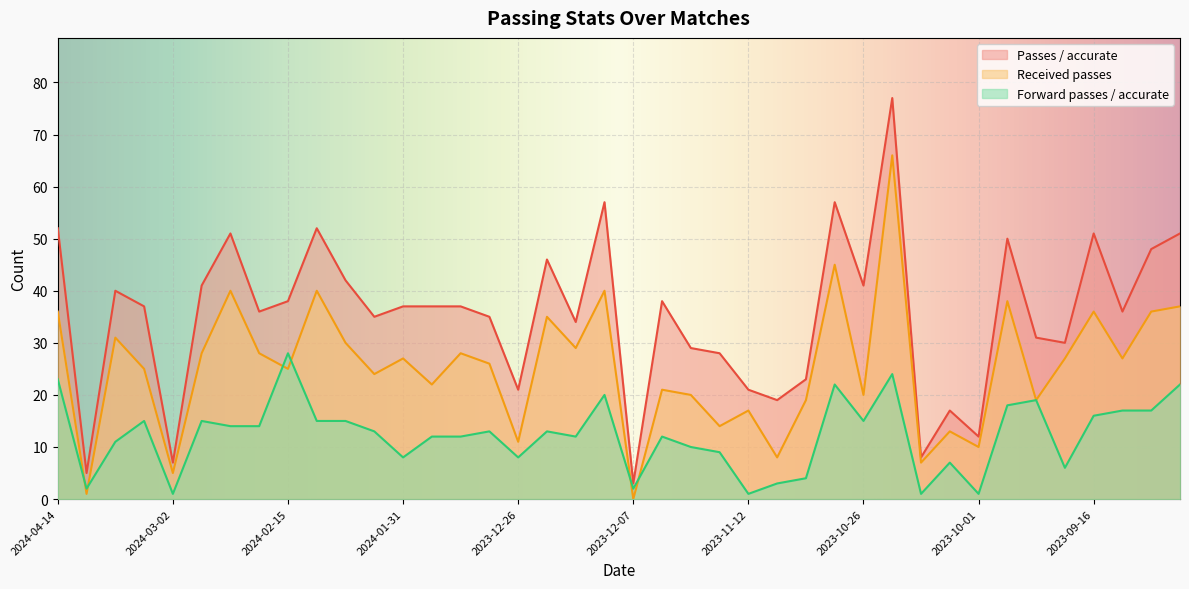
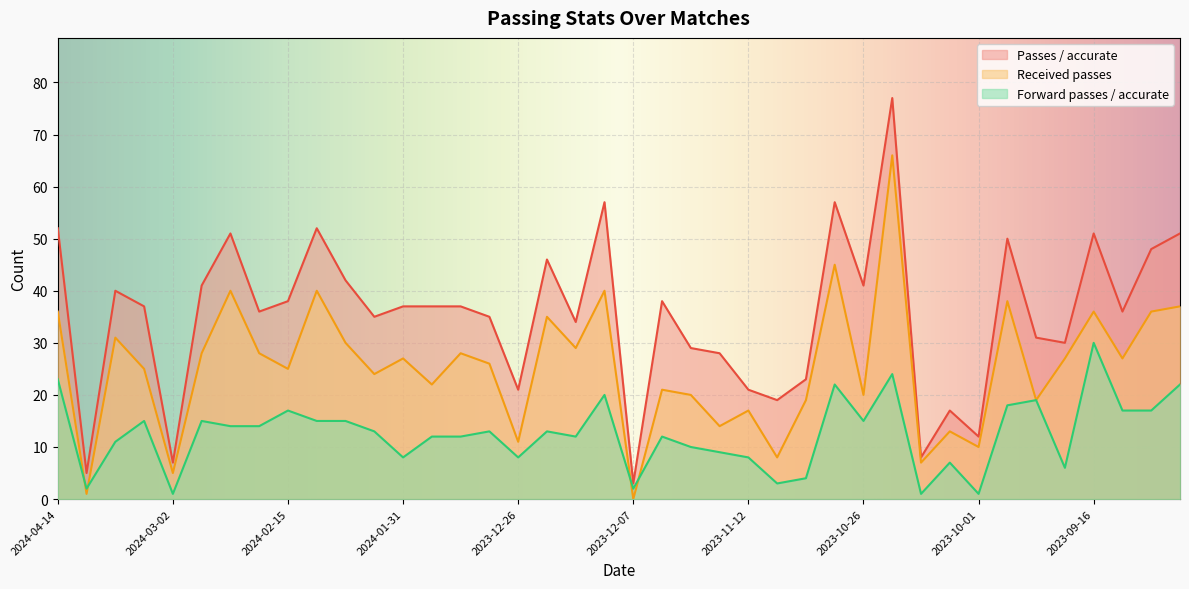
Forward passes / accurate, 2024-02-15: 28 -> 17
Forward passes / accurate, 2023-11-12: 1 -> 8
Forward passes / accurate, 2023-09-16: 16 -> 30
